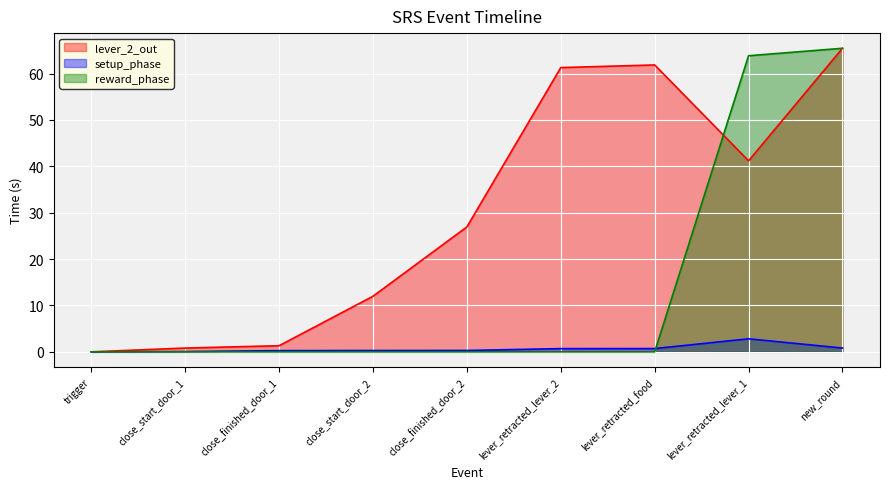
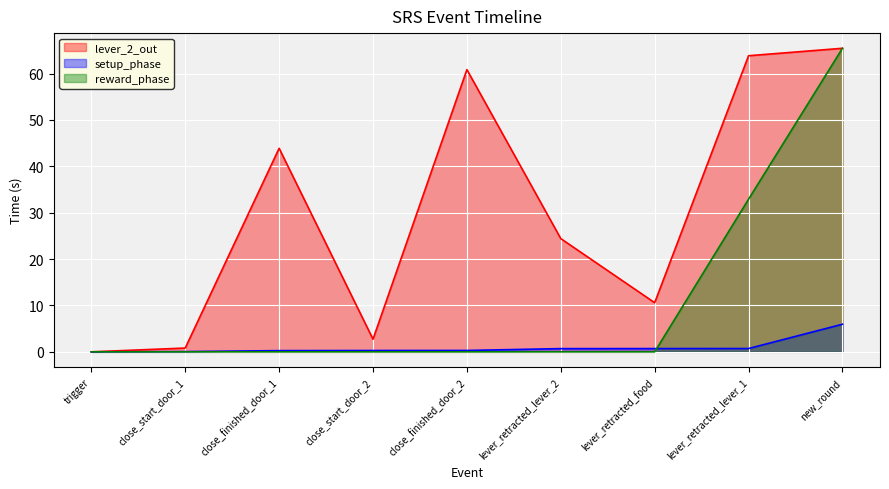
lever_2_out, close_finished_door_1: 1 -> 44
lever_2_out, close_start_door_2: 12 -> 3
lever_2_out, close_finished_door_2: 27 -> 61
lever_2_out, lever_retracted_lever_2: 61 -> 24
lever_2_out, lever_retracted_food: 62 -> 11
lever_2_out, lever_retracted_lever_1: 41 -> 64
setup_phase, lever_retracted_lever_1: 3 -> 1
reward_phase, lever_retracted_lever_1: 64 -> 33
setup_phase, new_round: 1 -> 6
